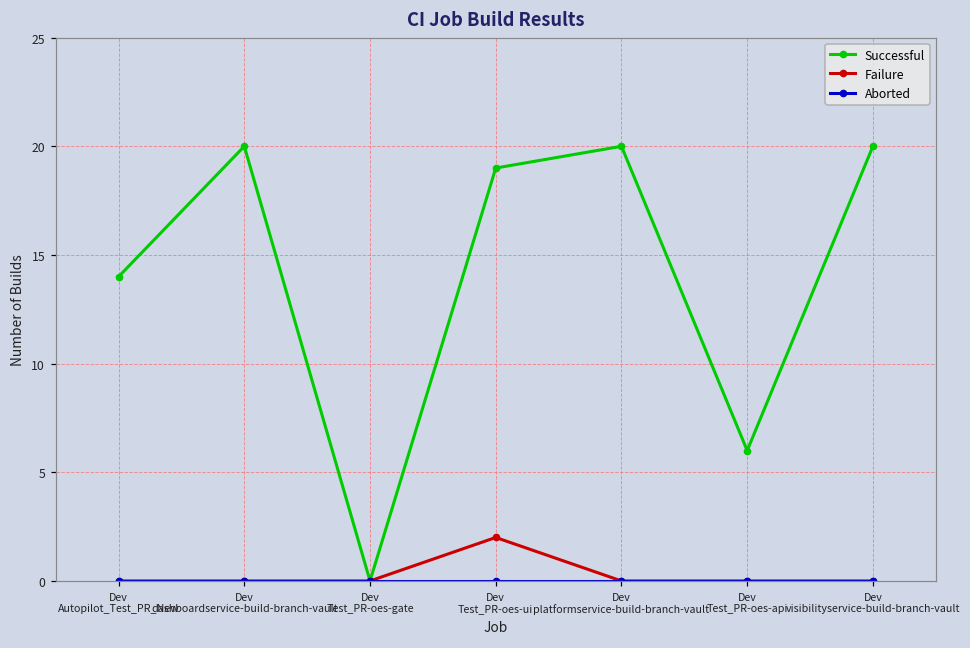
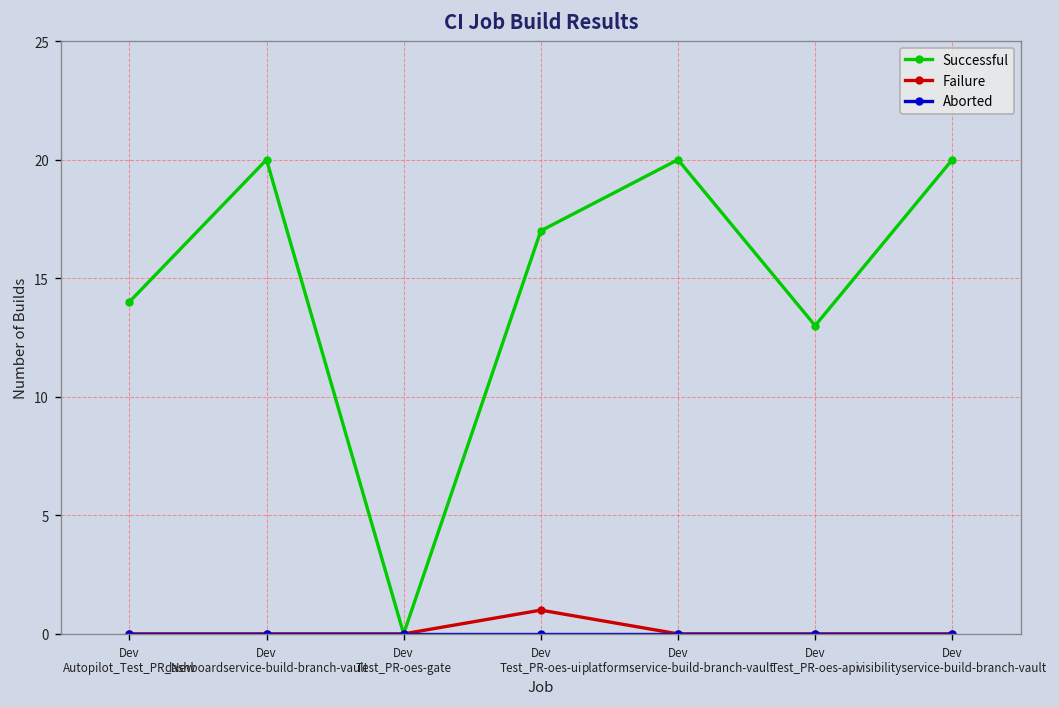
Successful, Dev Test_PR-oes-ui: 19 -> 17
Failure, Dev Test_PR-oes-ui: 2 -> 1
Successful, Dev Test_PR-oes-api: 6 -> 13
